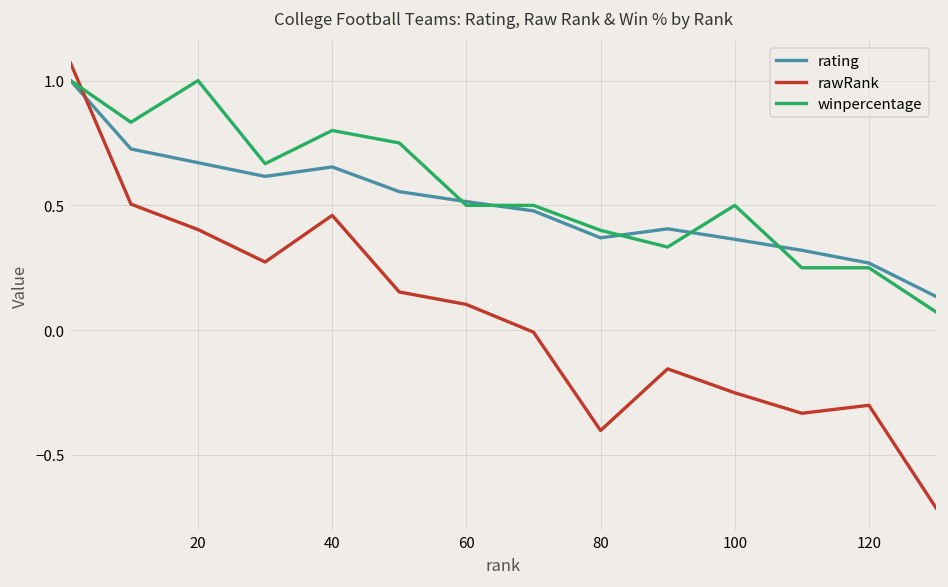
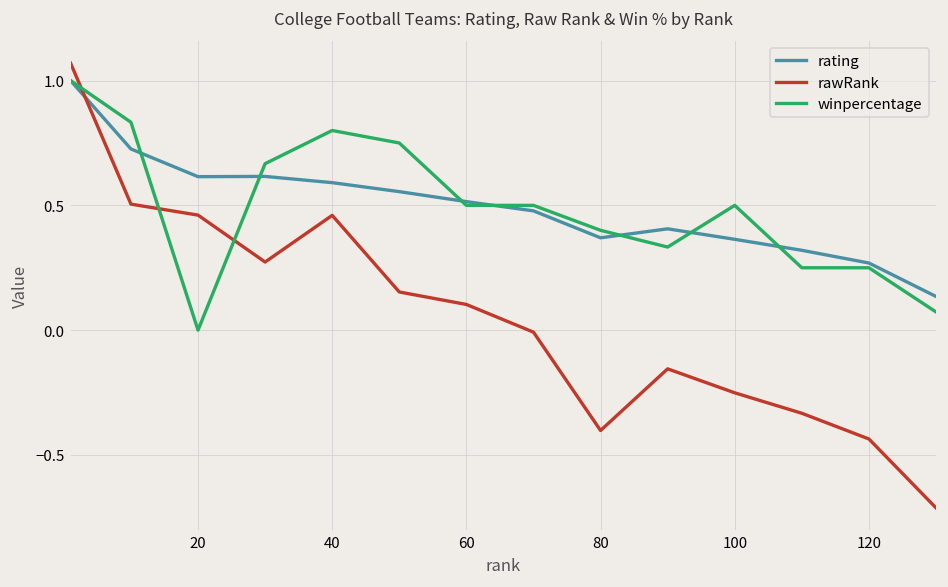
rating, 20: 0.67 -> 0.62
rawRank, 20: 0.40 -> 0.46
winpercentage, 20: 1 -> 0
rating, 40: 0.65 -> 0.59
rawRank, 120: -0.30 -> -0.44
